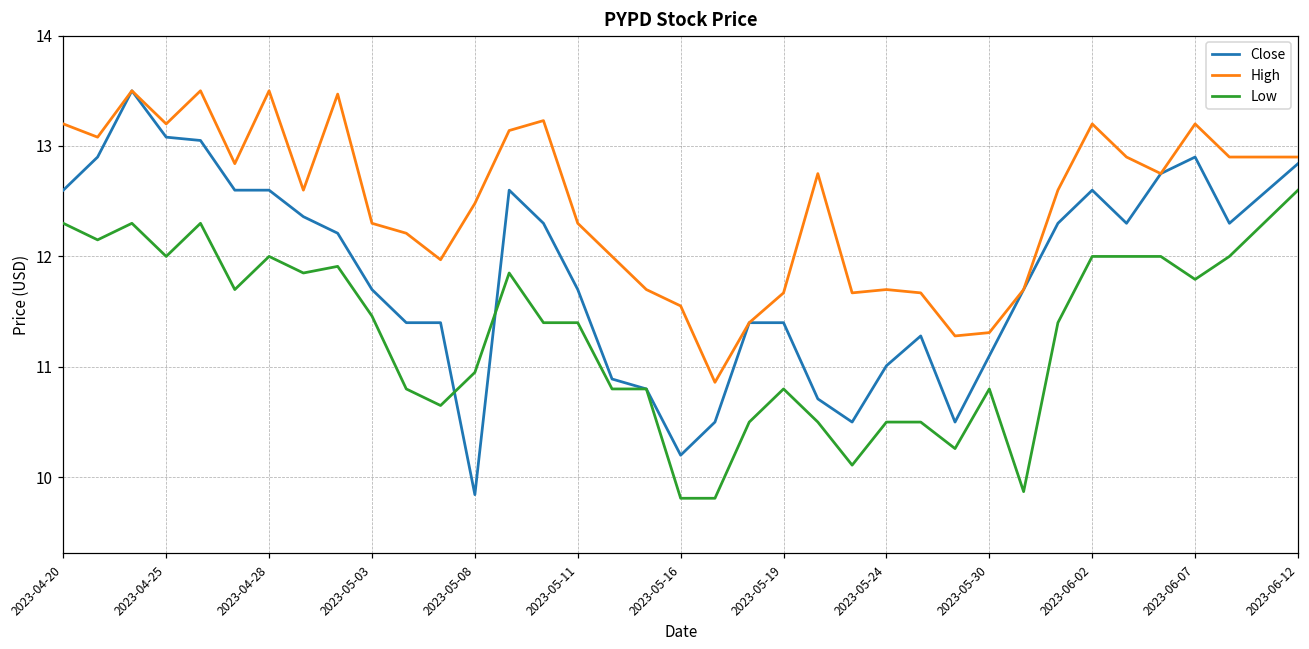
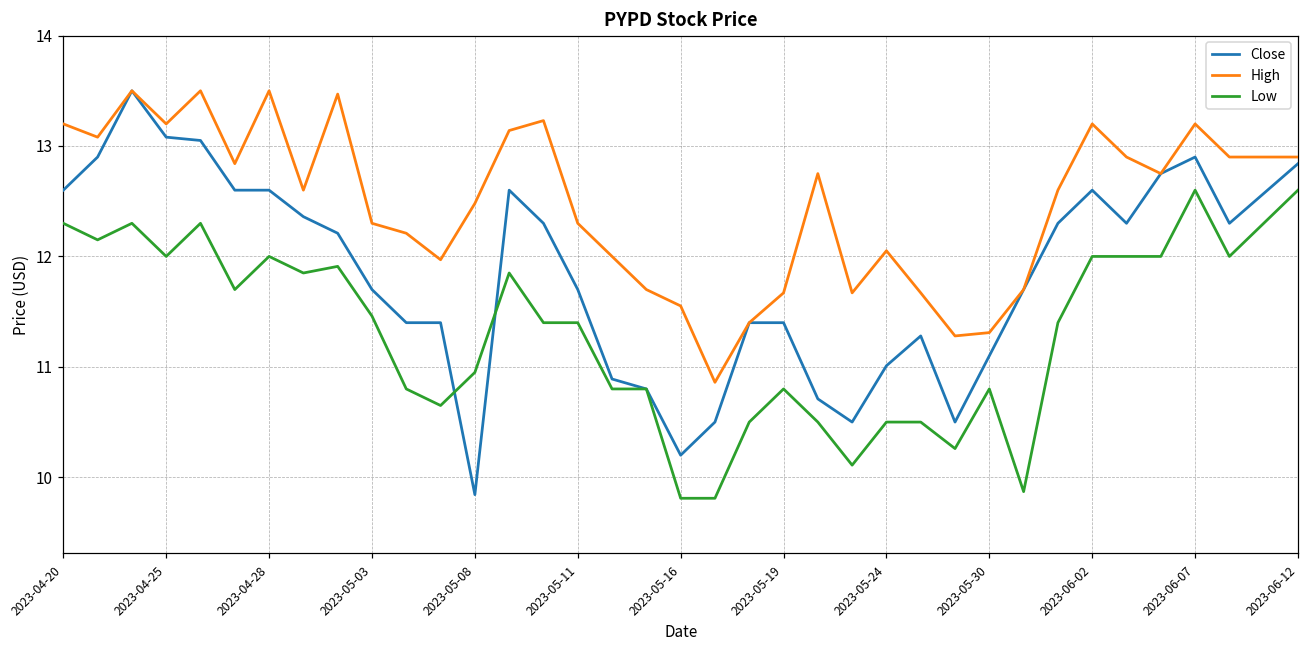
High, 2023-05-24: 11.70 -> 12.05
Low, 2023-06-07: 11.79 -> 12.60
